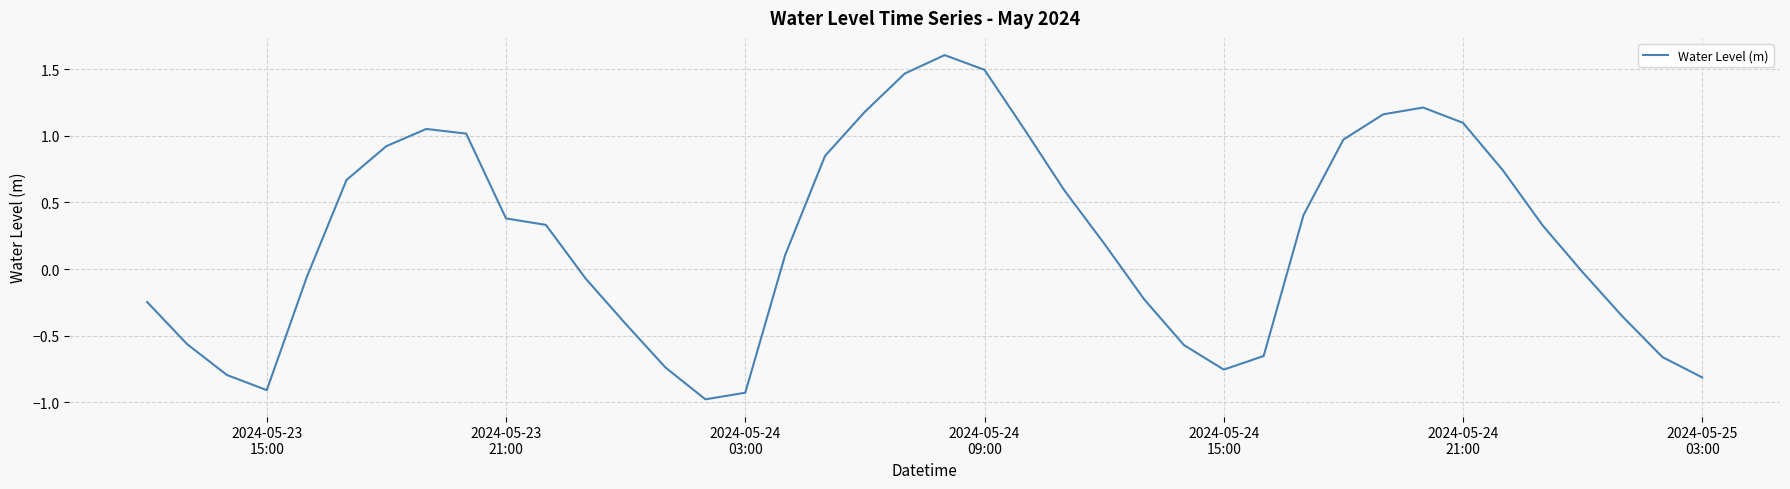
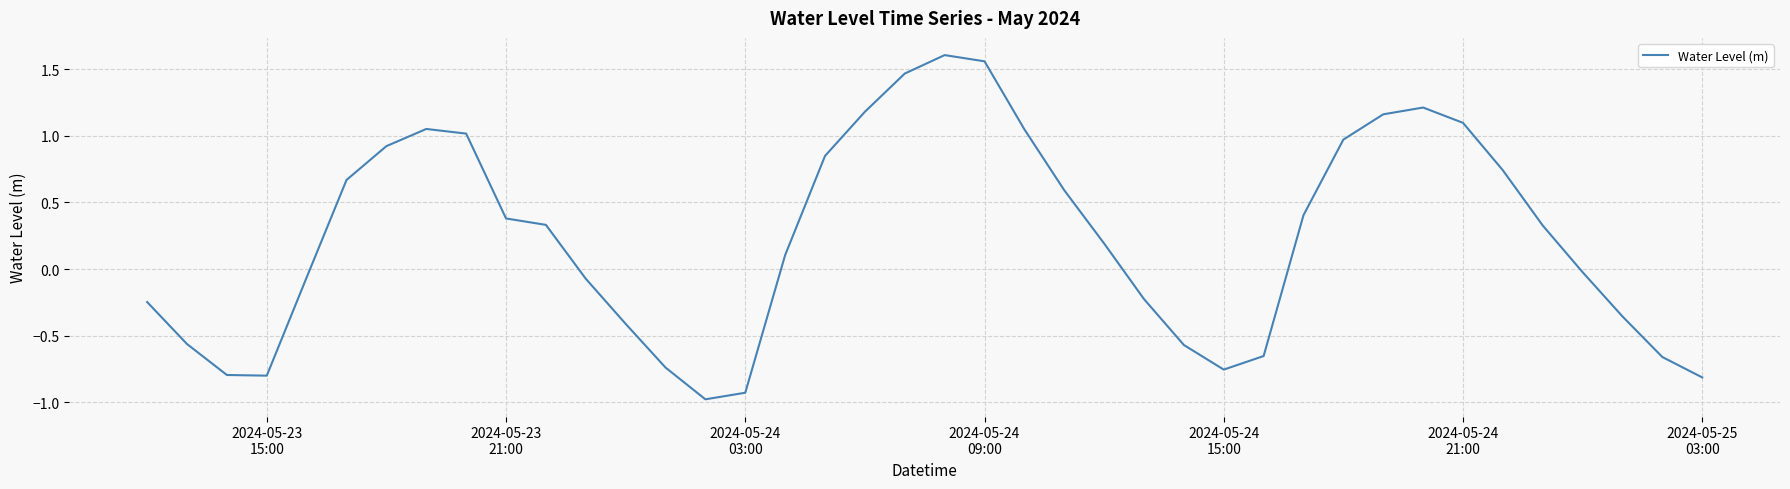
2024-05-23 15:00: -0.91 -> -0.80
2024-05-24 09:00: 1.49 -> 1.56
